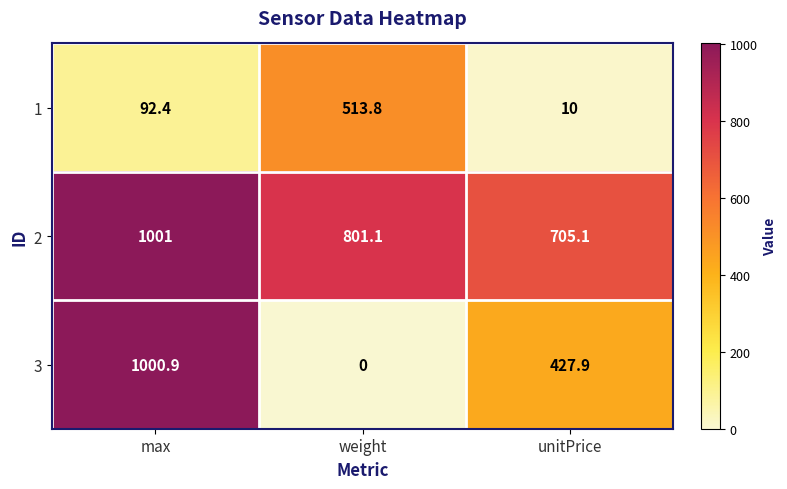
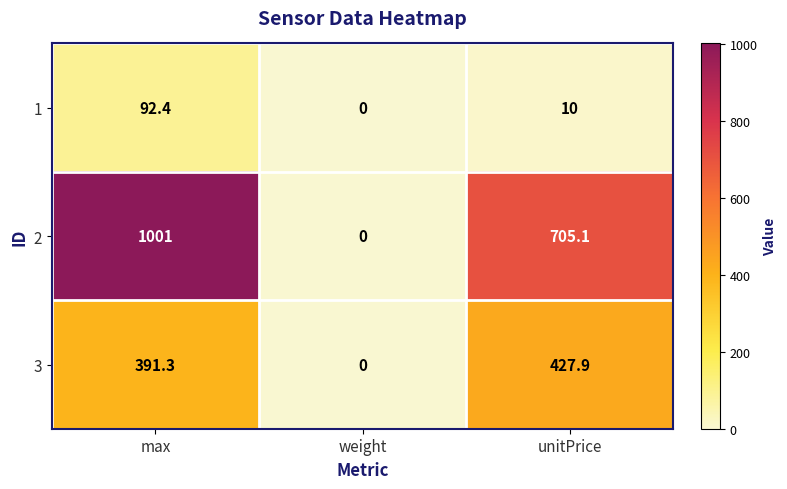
1, weight: 513.8 -> 0
2, weight: 801.1 -> 0
3, max: 1000.9 -> 391.3
